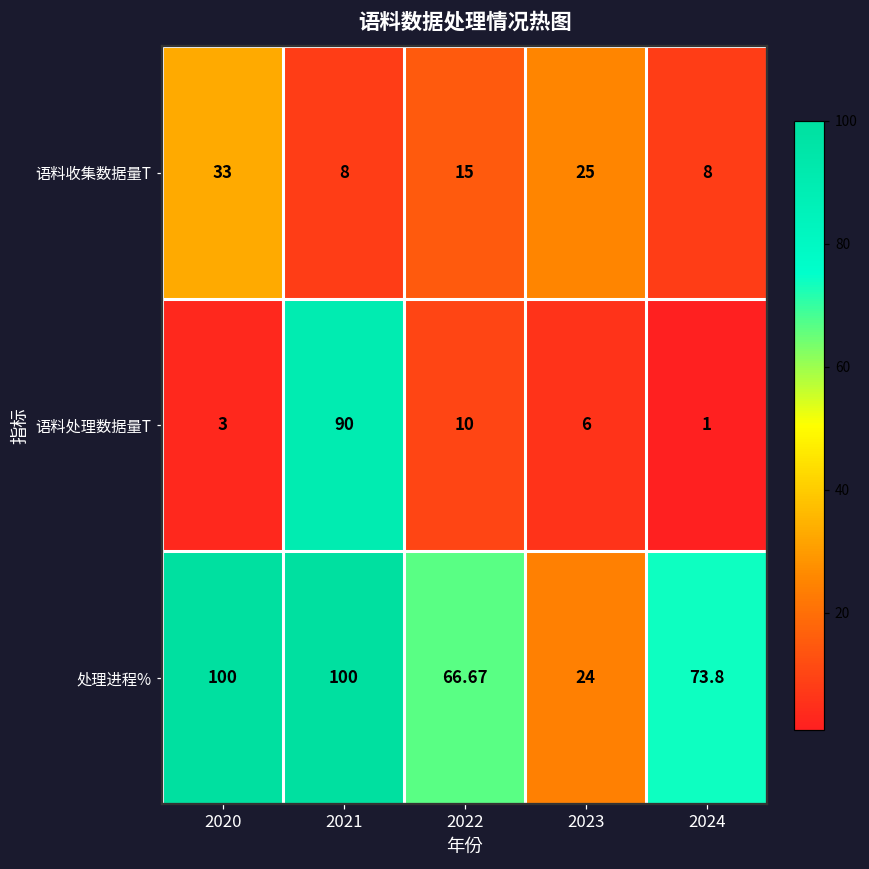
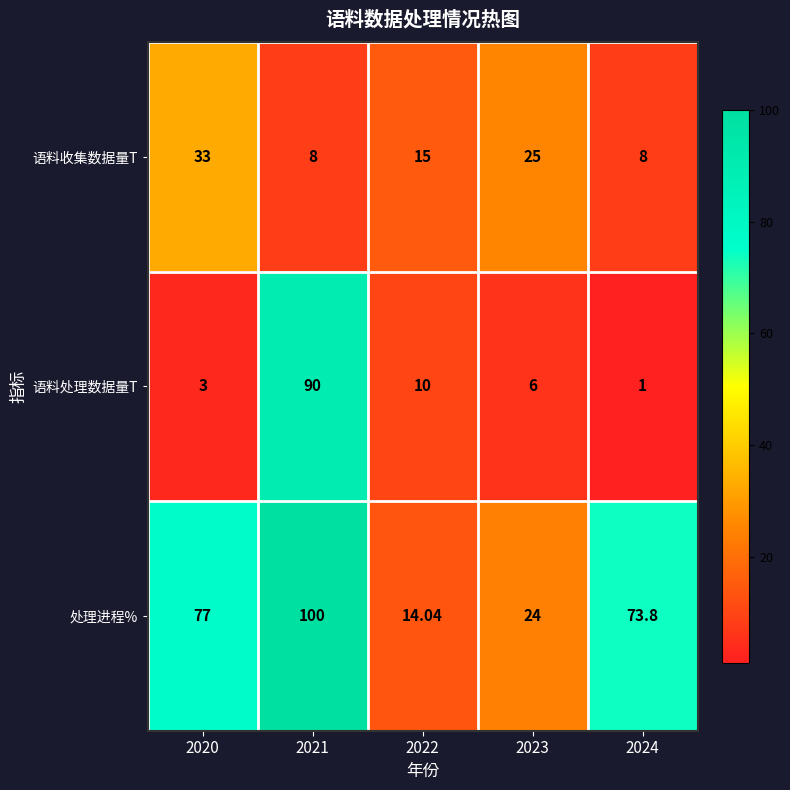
处理进程%, 2020: 100 -> 77
处理进程%, 2022: 66.67 -> 14.04
